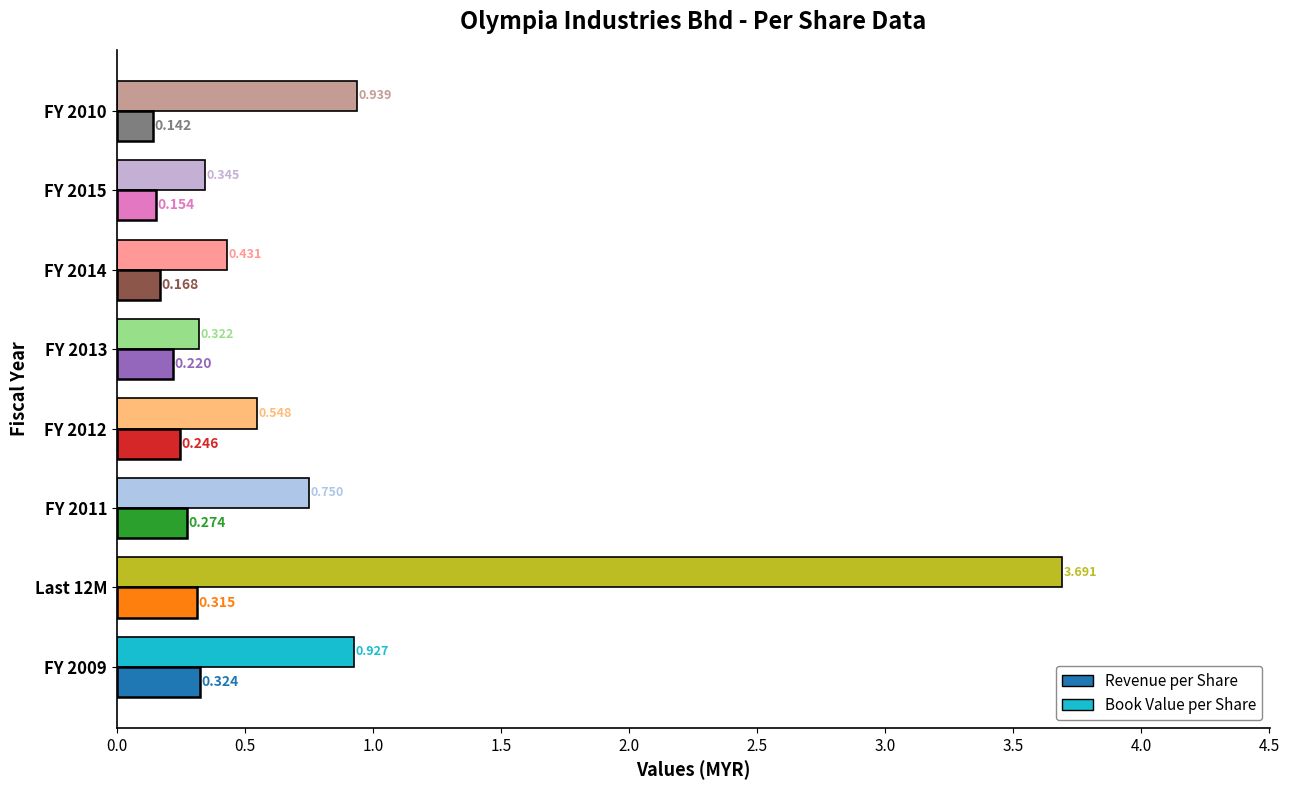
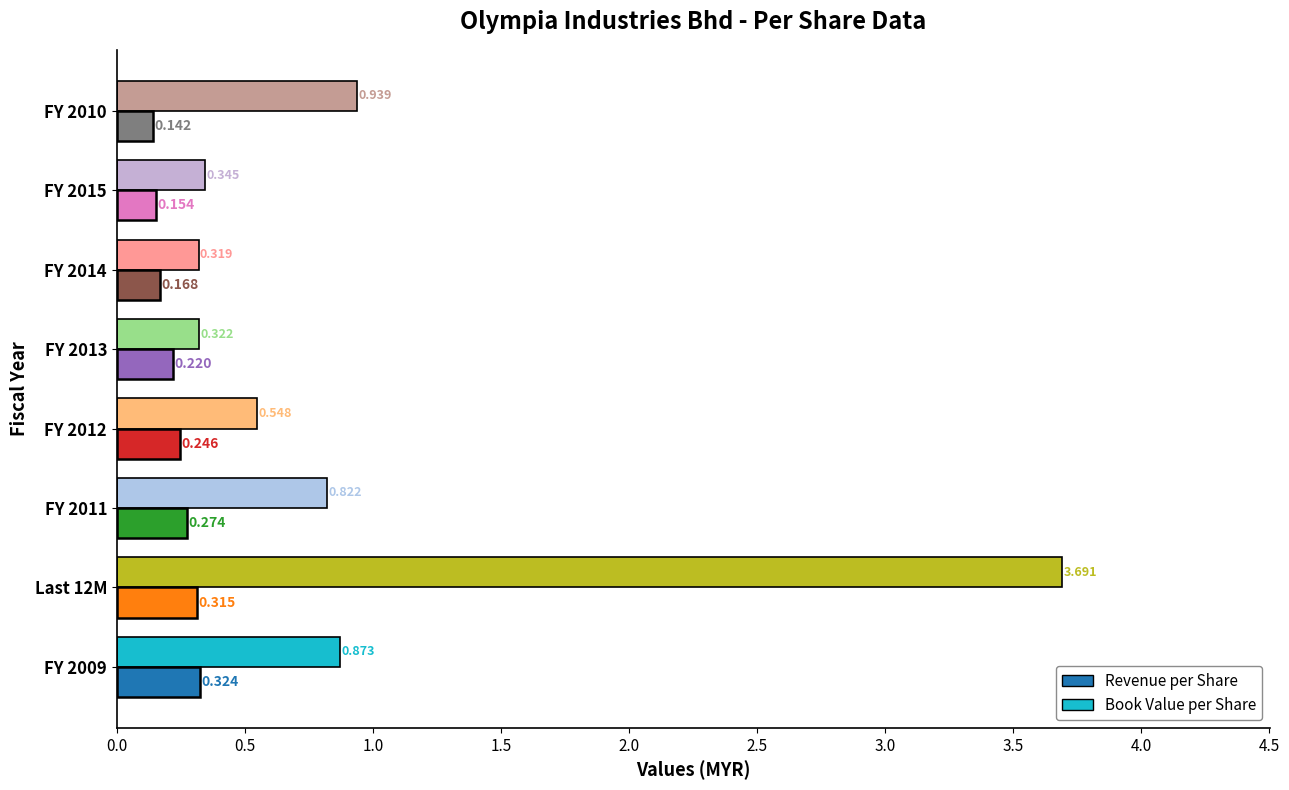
Book Value per Share, FY 2014: 0.431 -> 0.319
Book Value per Share, FY 2011: 0.750 -> 0.822
Book Value per Share, FY 2009: 0.927 -> 0.873
